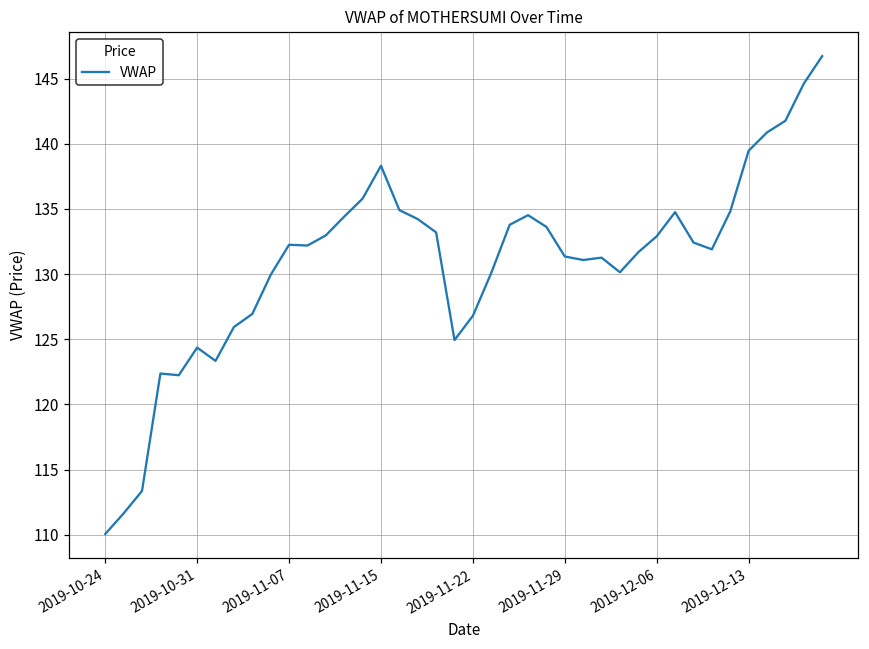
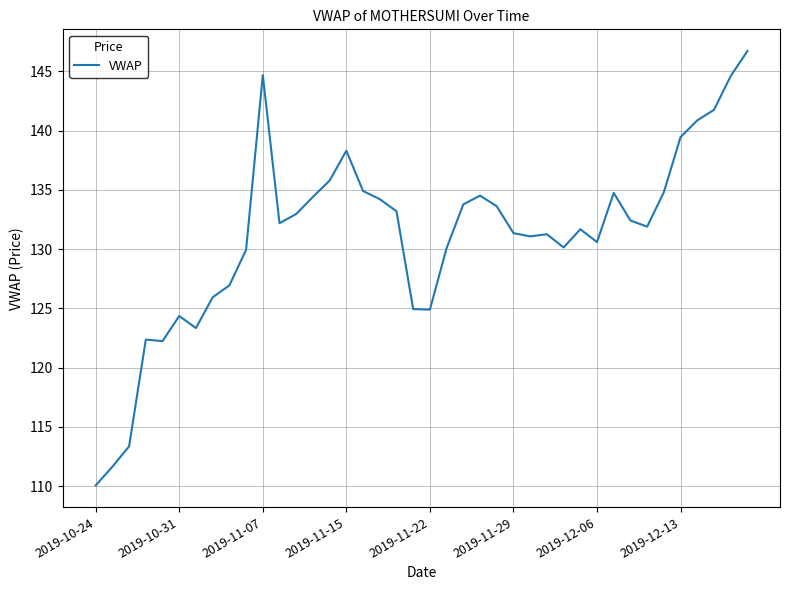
2019-11-07: 132.3 -> 144.7
2019-11-22: 126.8 -> 124.9
2019-12-06: 132.9 -> 130.6
